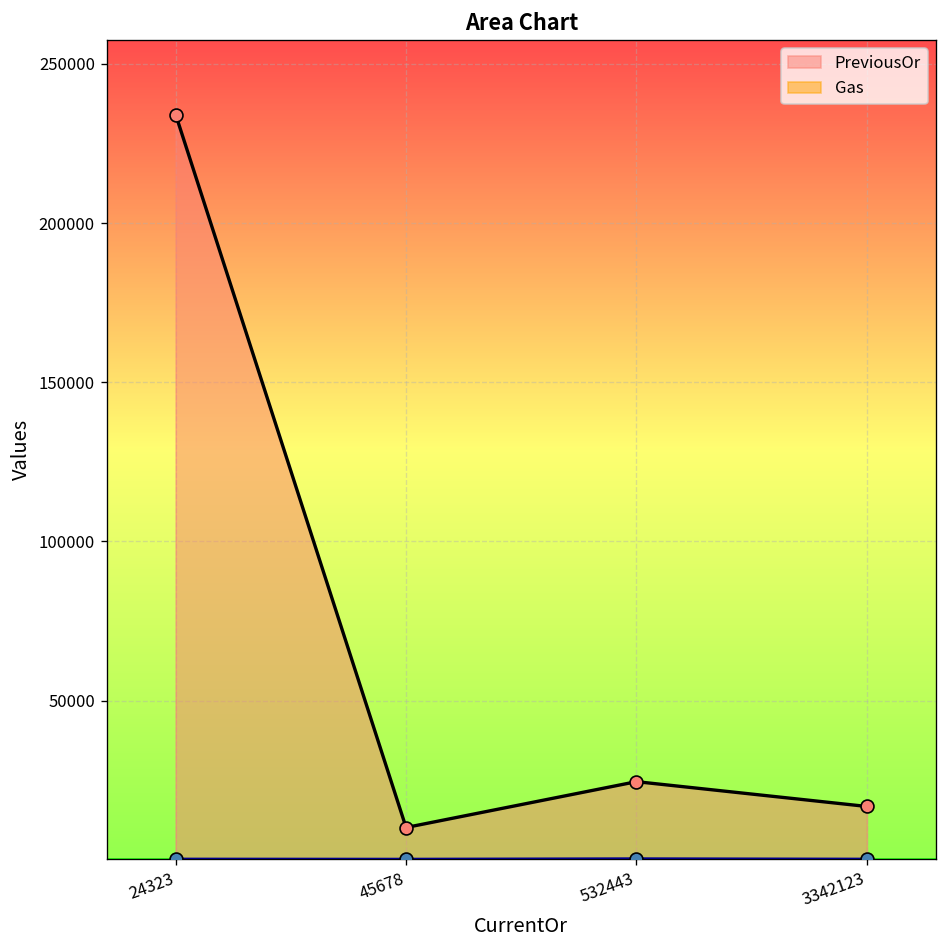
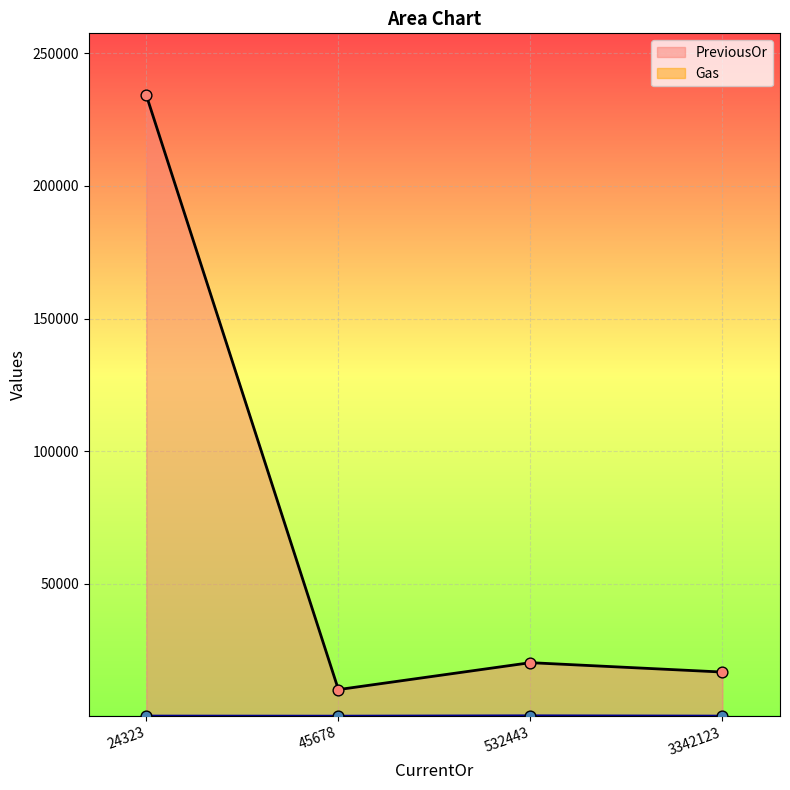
PreviousOr, 532443: 25000 -> 20000
